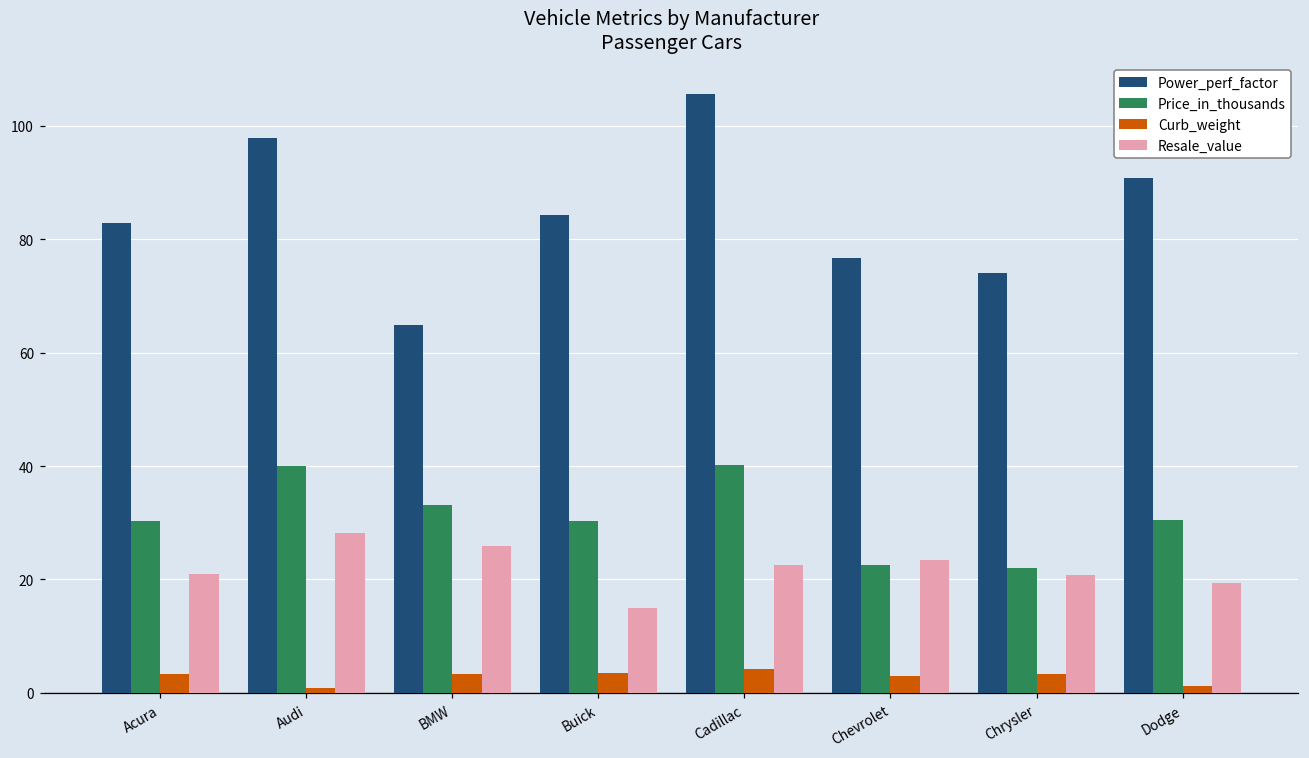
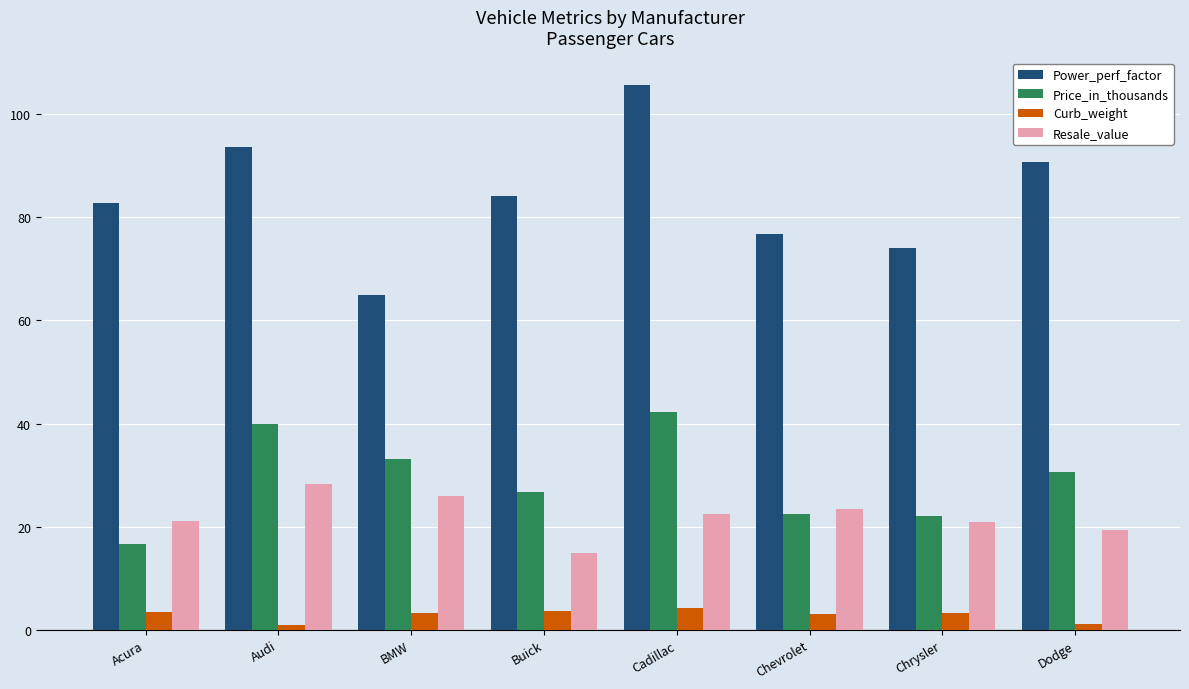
Price_in_thousands, Acura: 30 -> 17
Power_perf_factor, Audi: 98 -> 94
Price_in_thousands, Buick: 30 -> 27
Price_in_thousands, Cadillac: 40 -> 42
